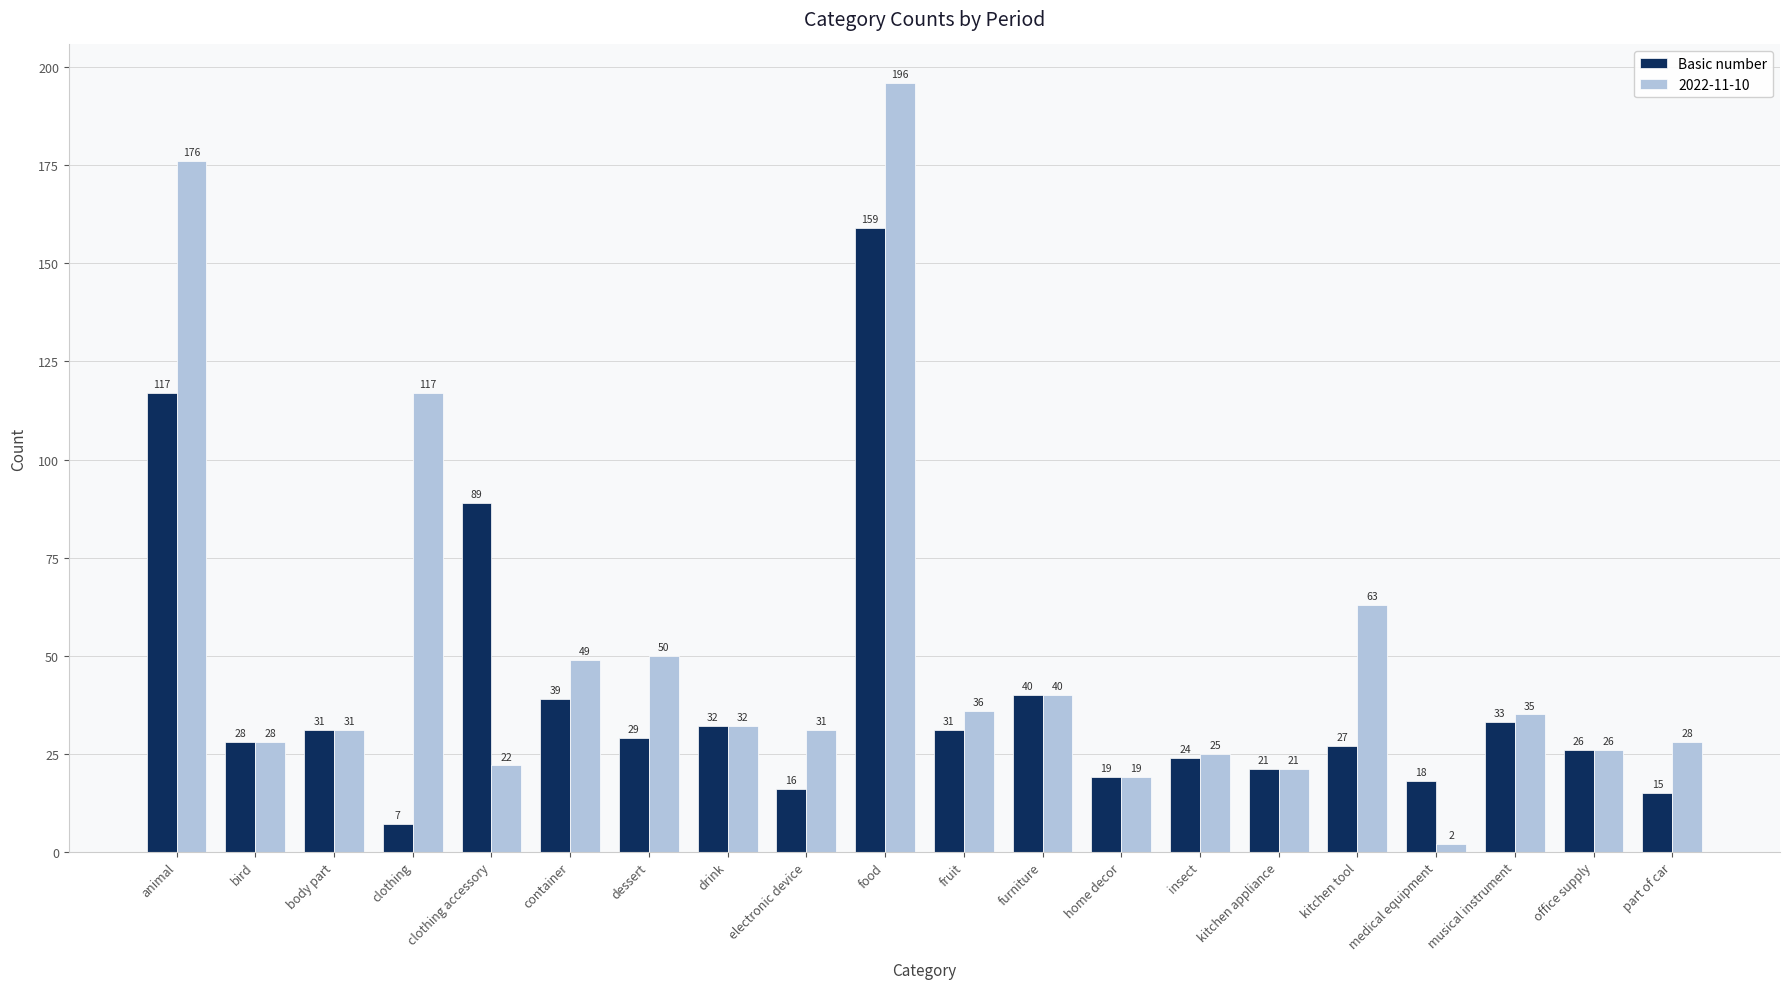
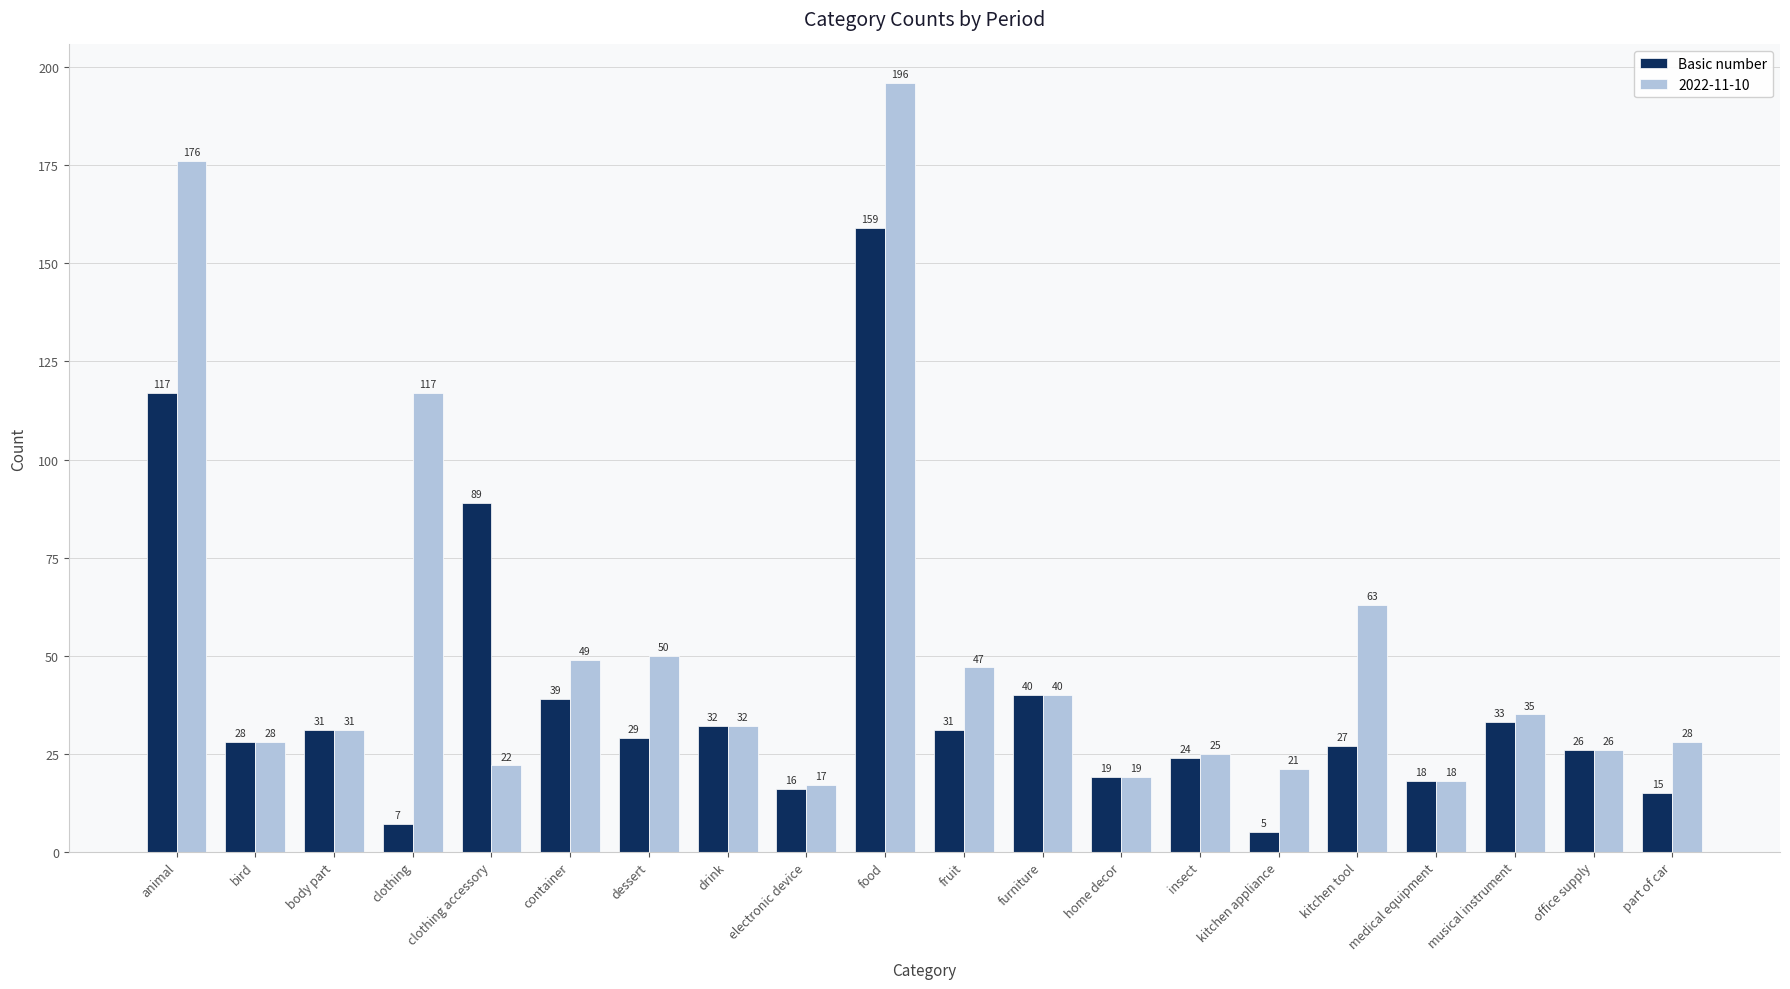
2022-11-10, electronic device: 31 -> 17
2022-11-10, fruit: 36 -> 47
Basic number, kitchen appliance: 21 -> 5
2022-11-10, medical equipment: 2 -> 18
